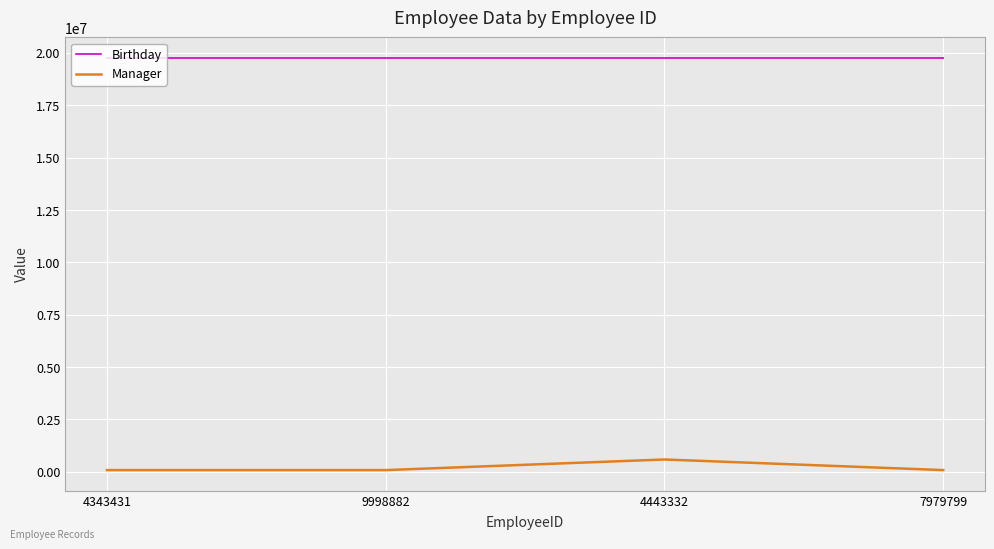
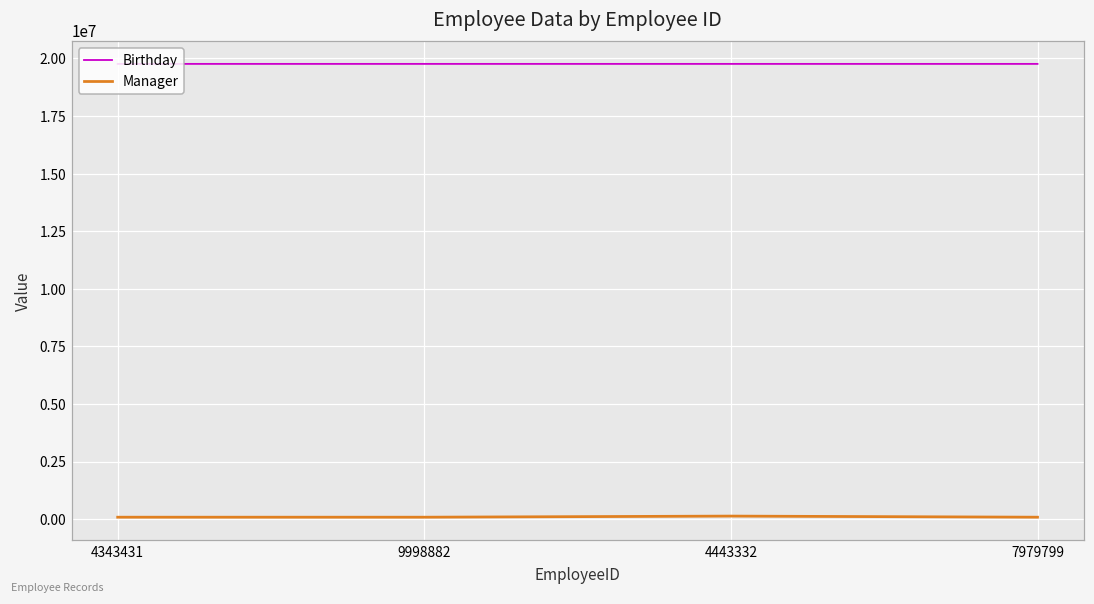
Manager, 4443332: 600000 -> 100000
